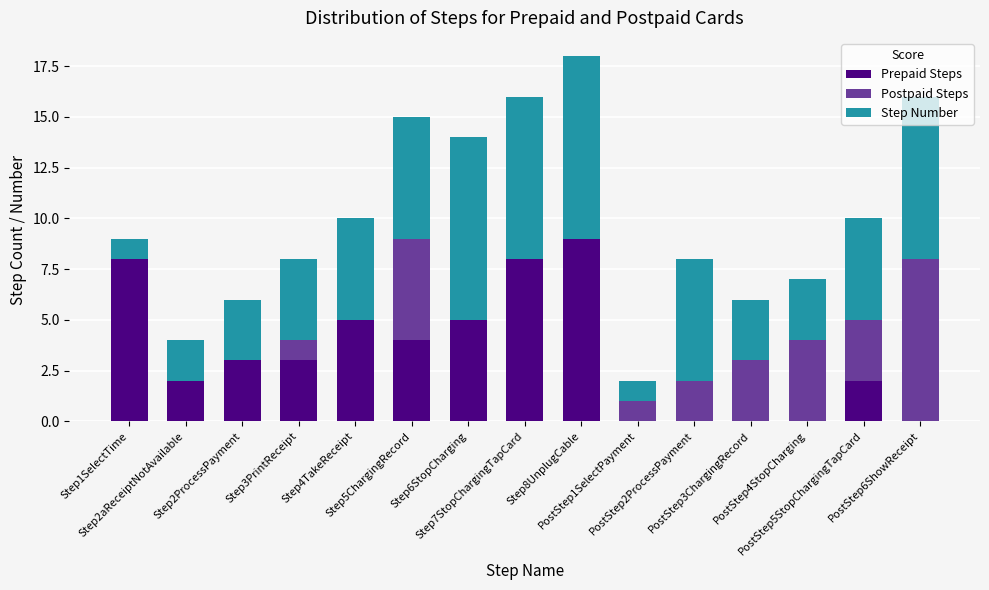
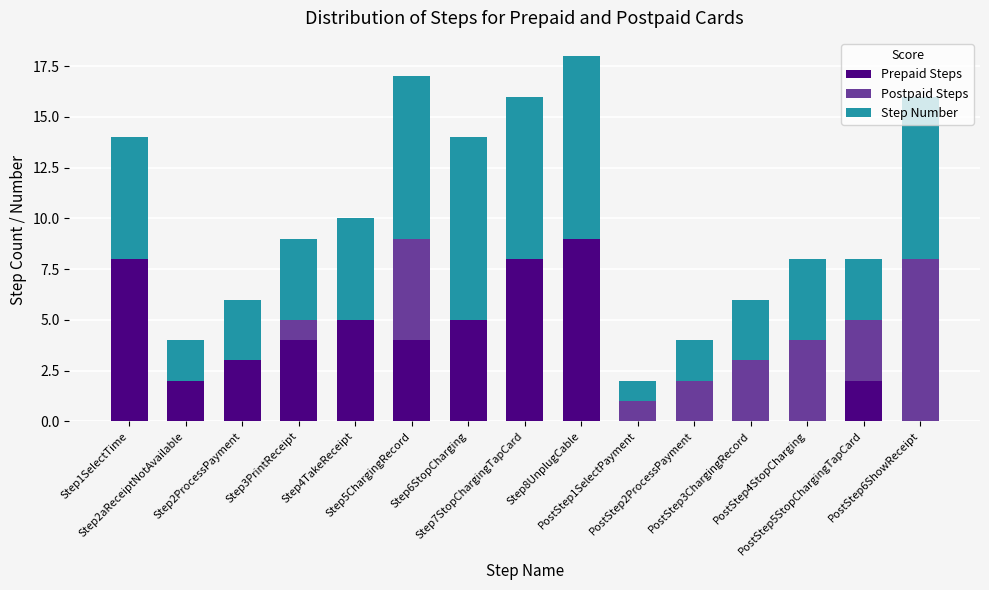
Step Number, Step1SelectTime: 1 -> 6
Prepaid Steps, Step3PrintReceipt: 3 -> 4
Step Number, Step5ChargingRecord: 6 -> 8
Step Number, PostStep2ProcessPayment: 6 -> 2
Step Number, PostStep4StopCharging: 3 -> 4
Step Number, PostStep5StopChargingTapCard: 5 -> 3
